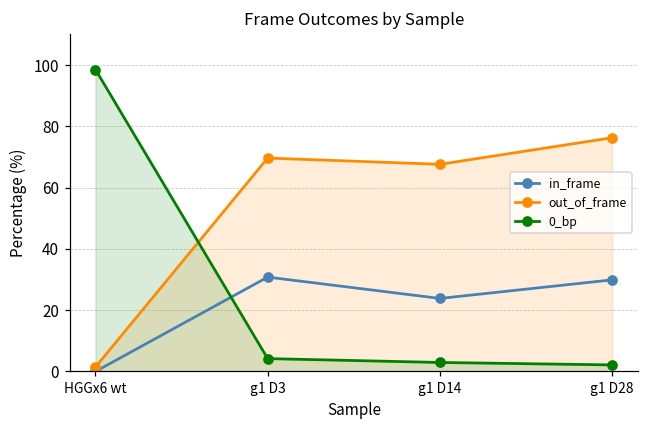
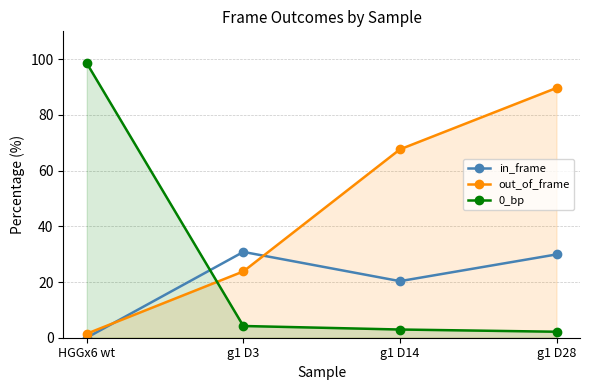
out_of_frame, g1 D3: 70 -> 24
in_frame, g1 D14: 24 -> 20
out_of_frame, g1 D28: 76 -> 90
